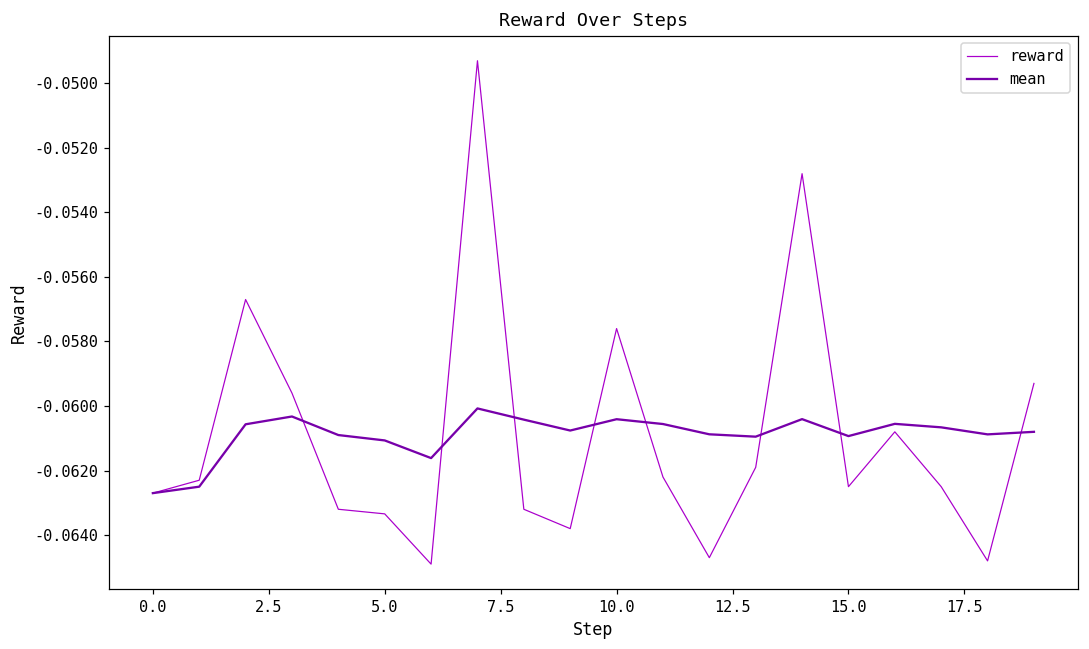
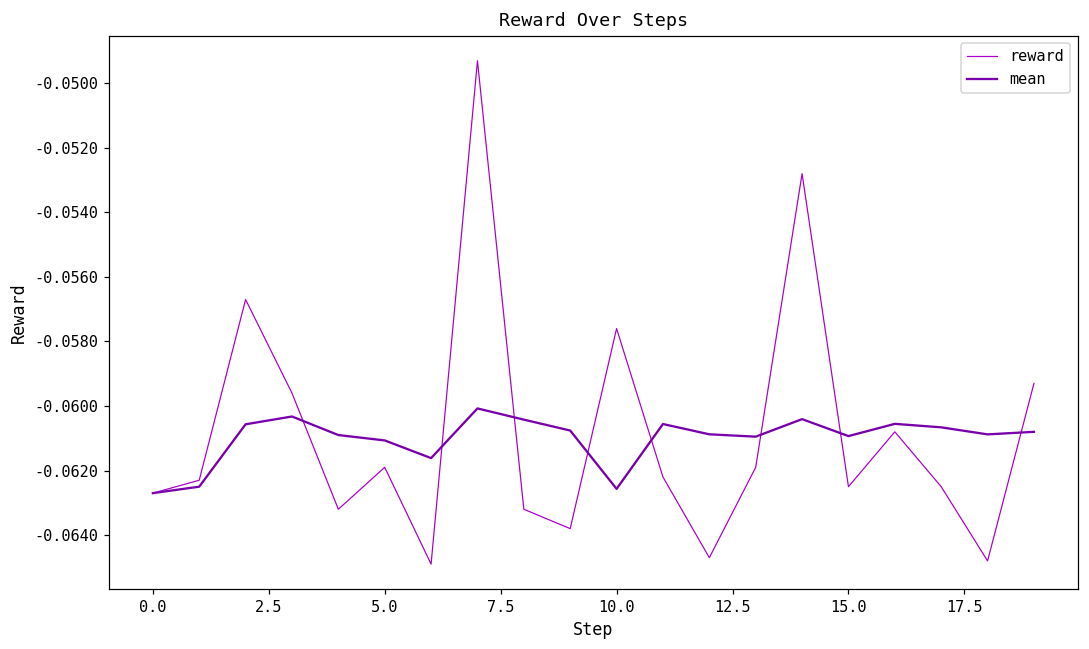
reward, 5.0: -0.0633 -> -0.0619
mean, 10.0: -0.0604 -> -0.0626
